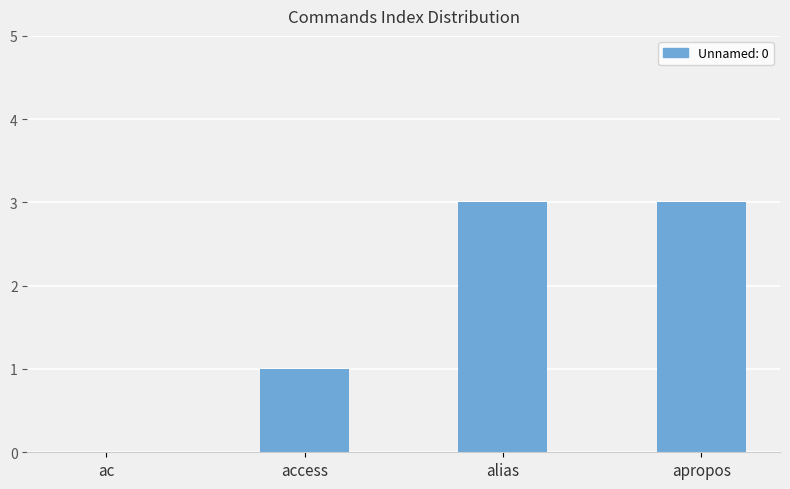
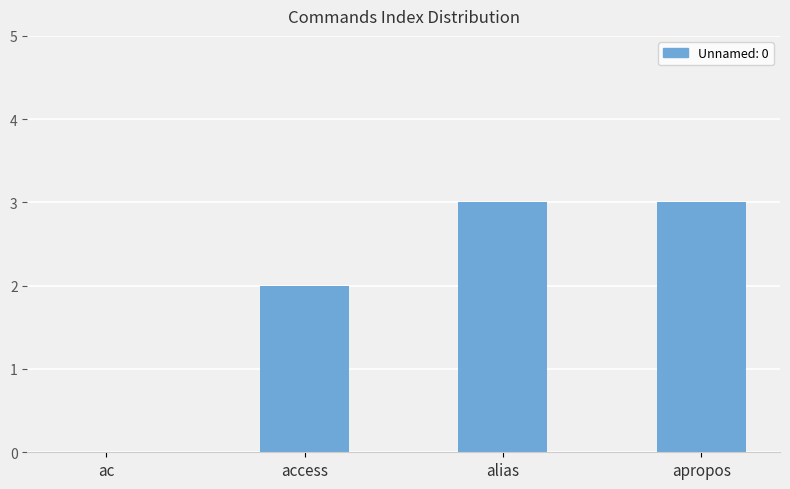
access: 1 -> 2
